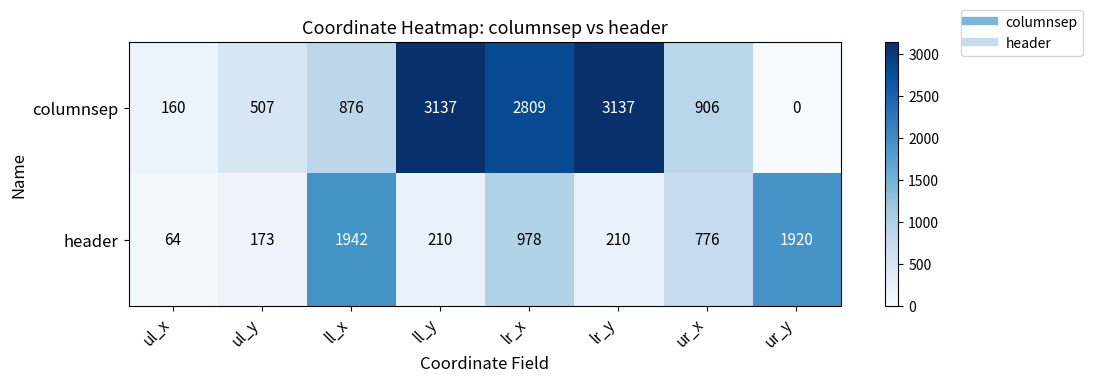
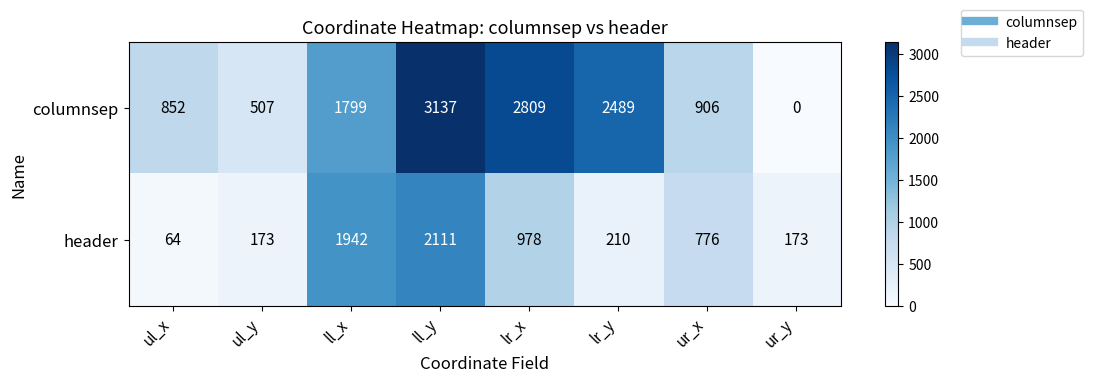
columnsep, ul_x: 160 -> 852
columnsep, ll_x: 876 -> 1799
columnsep, lr_y: 3137 -> 2489
header, ll_y: 210 -> 2111
header, ur_y: 1920 -> 173
